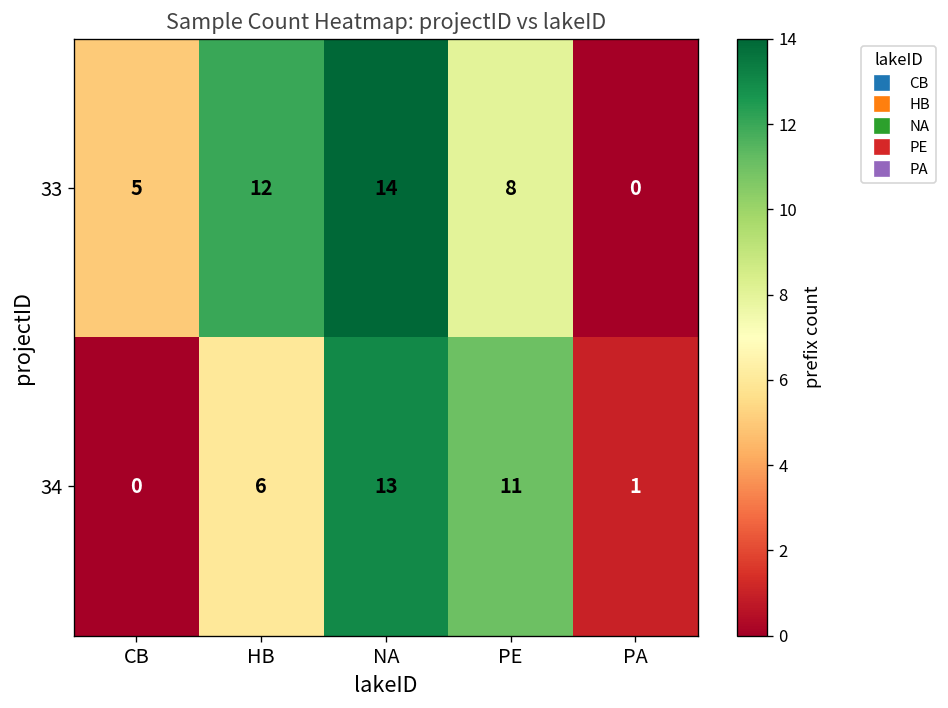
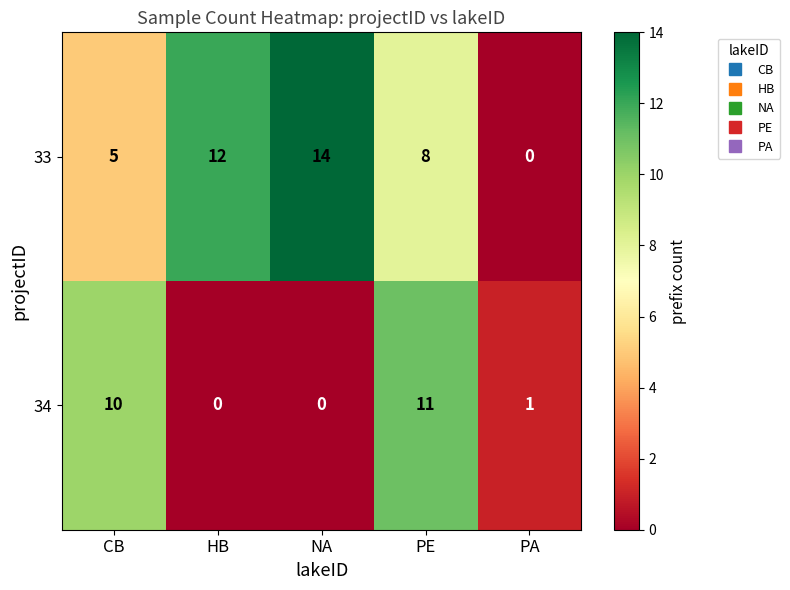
34, CB: 0 -> 10
34, HB: 6 -> 0
34, NA: 13 -> 0
